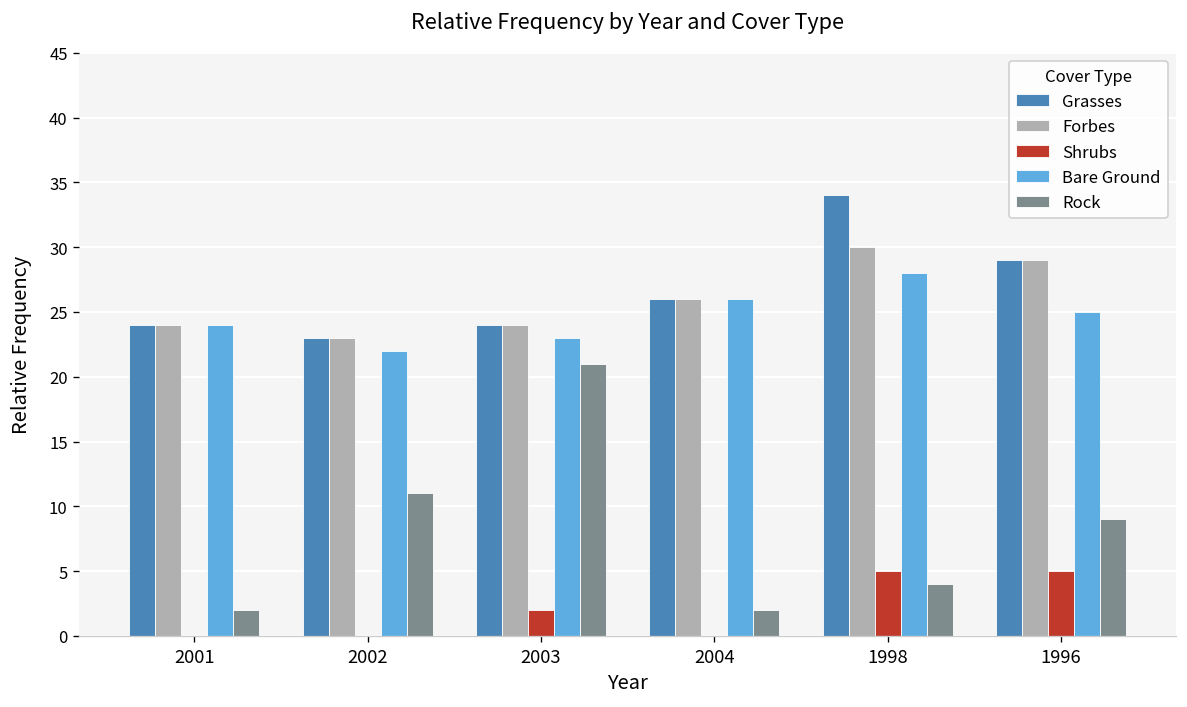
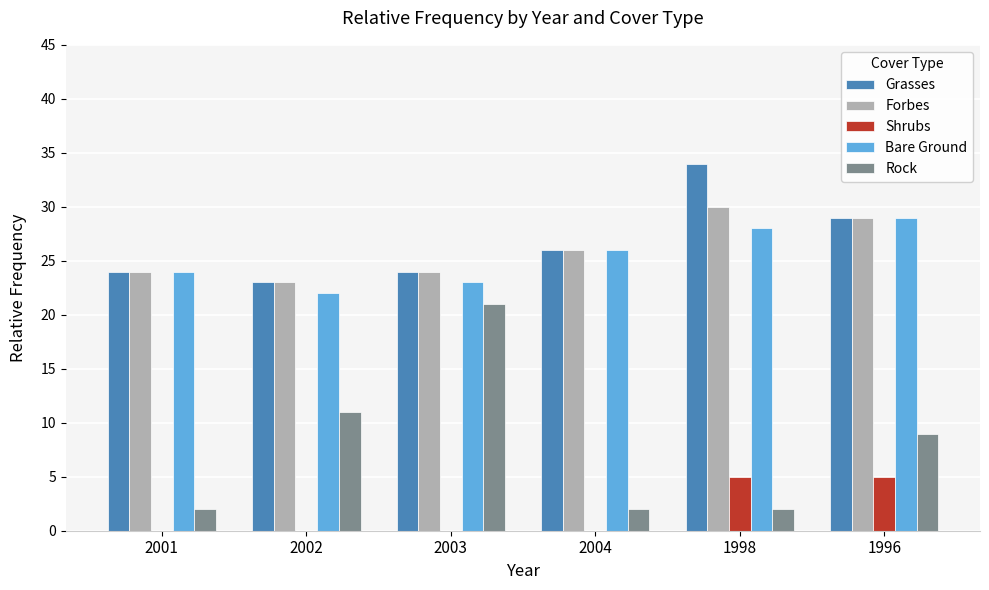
Shrubs, 2003: 2 -> 0
Rock, 1998: 4 -> 2
Bare Ground, 1996: 25 -> 29
